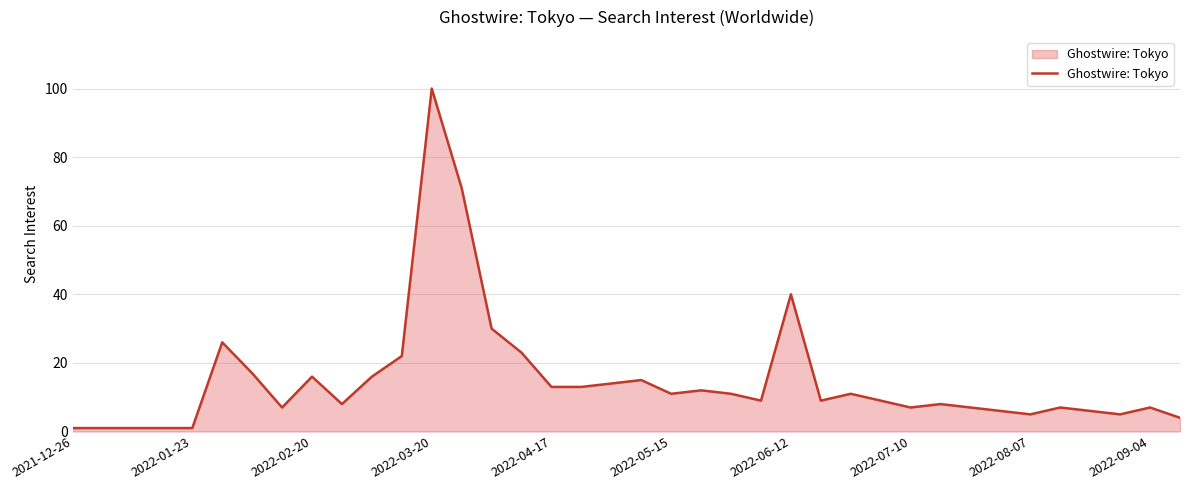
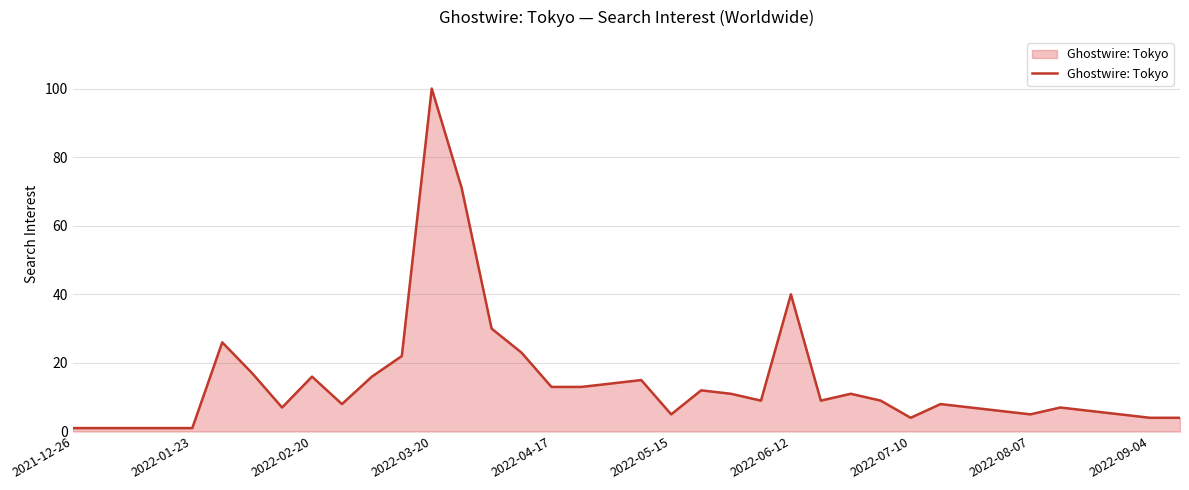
2022-05-15: 11 -> 5
2022-07-10: 7 -> 4
2022-09-04: 7 -> 4
